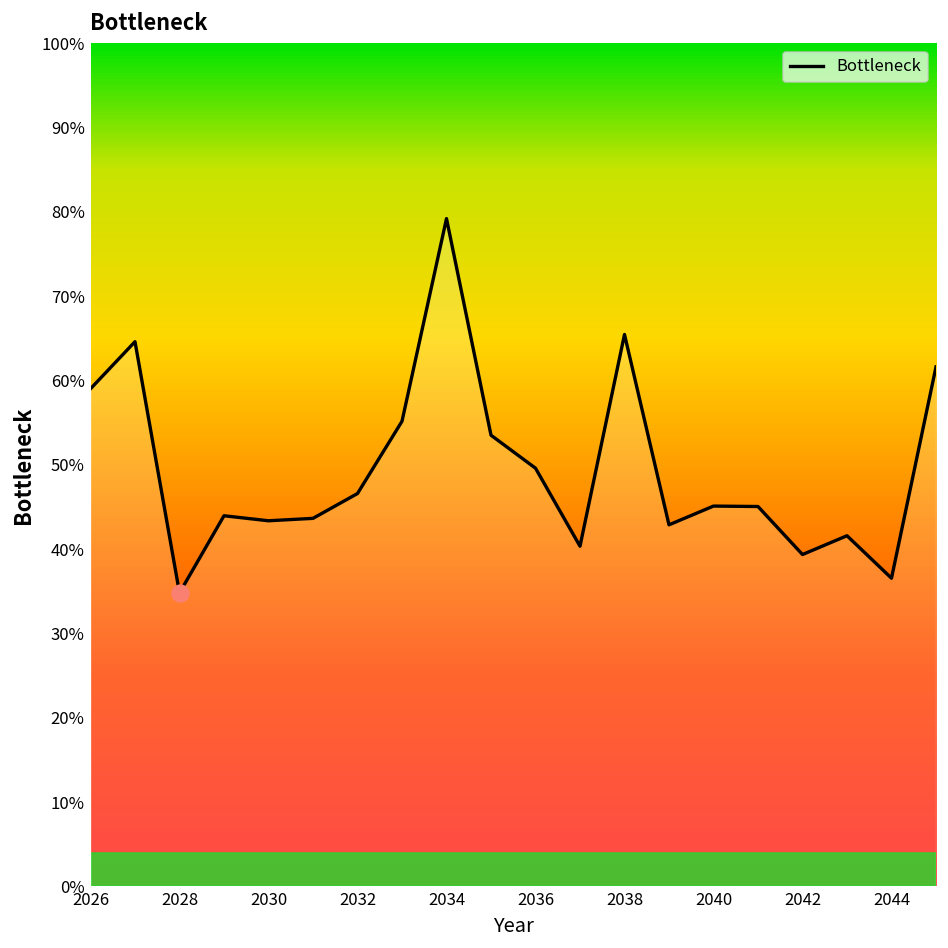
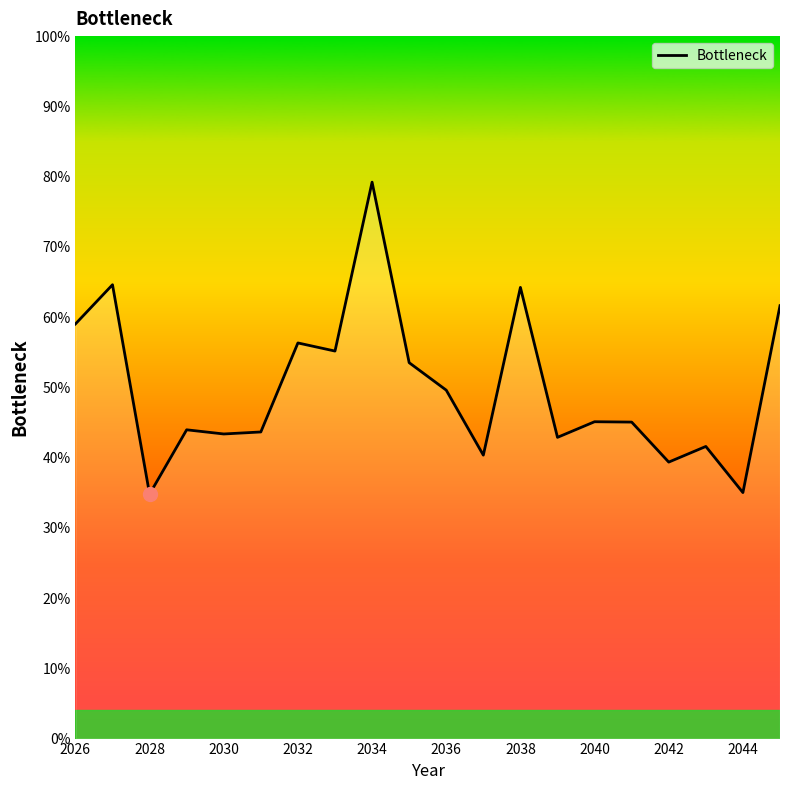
Bottleneck, 2032: 47% -> 56%
Bottleneck, 2038: 65% -> 64%
Bottleneck, 2044: 37% -> 35%
